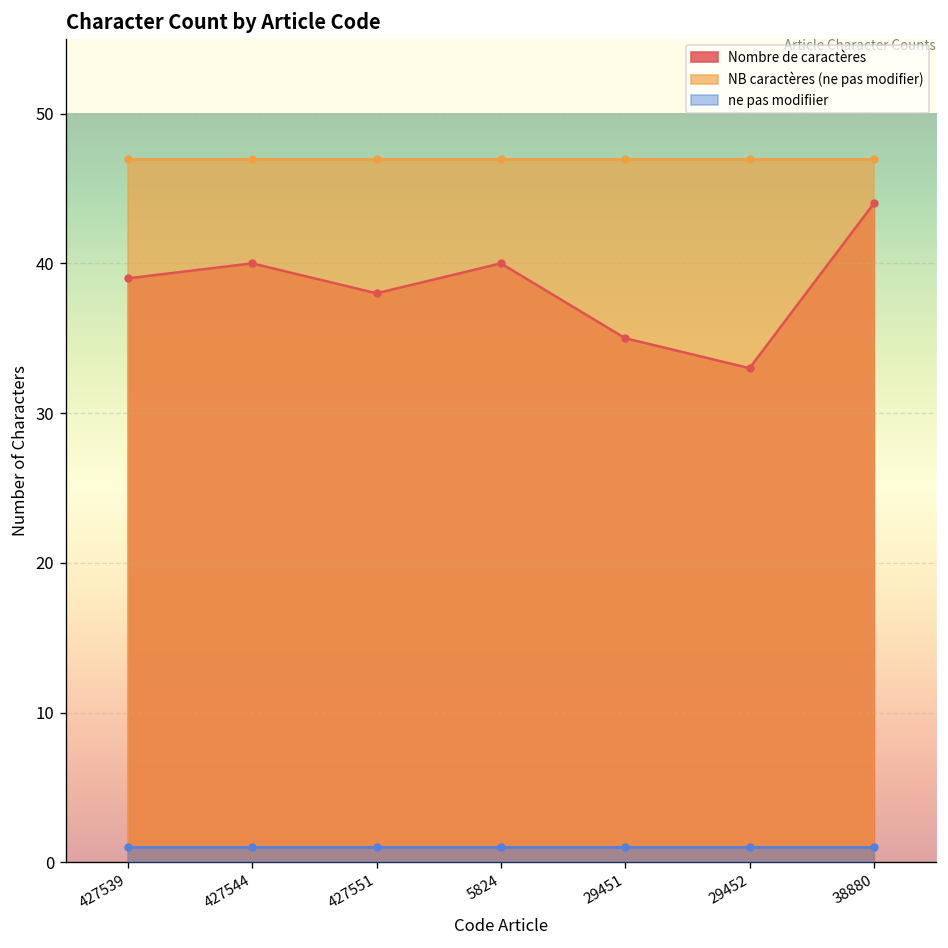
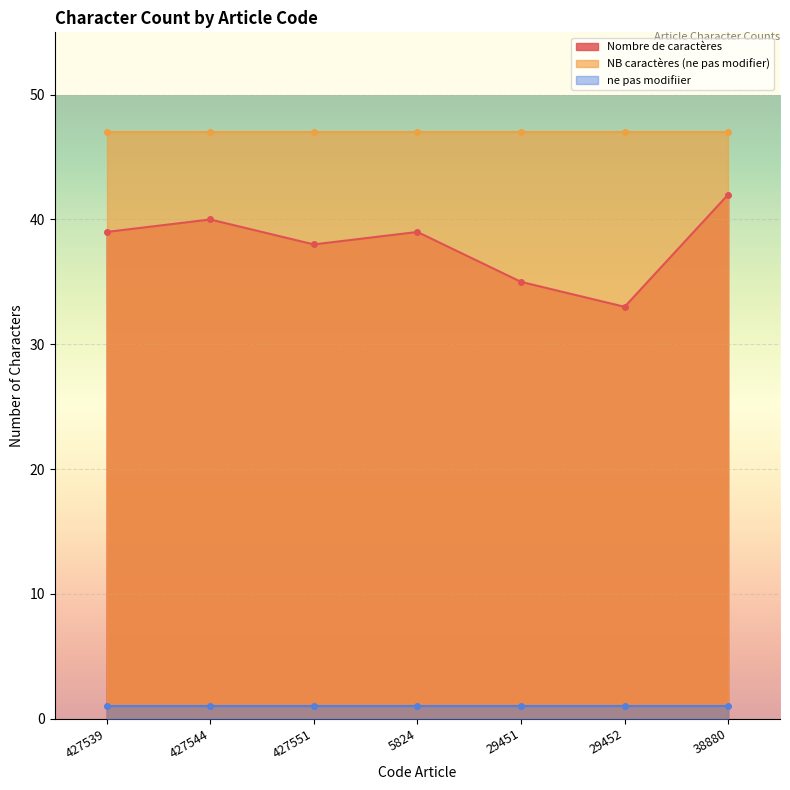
Nombre de caractères, 5824: 40 -> 39
Nombre de caractères, 38880: 44 -> 42
